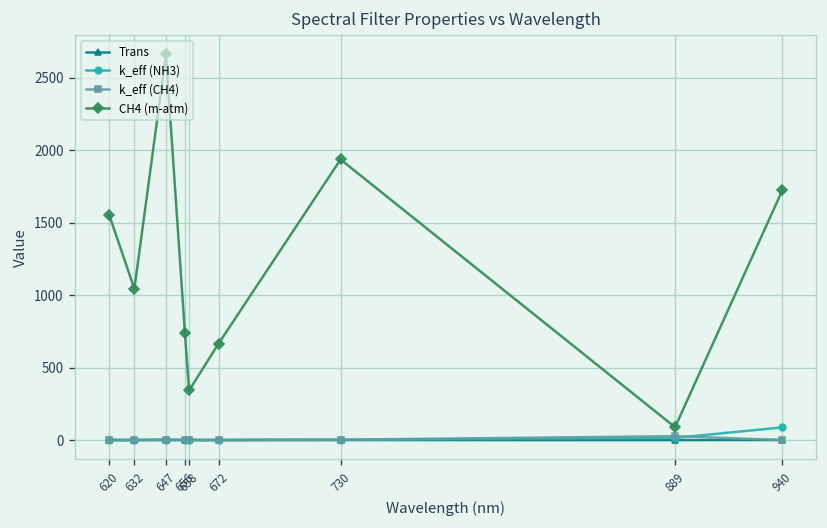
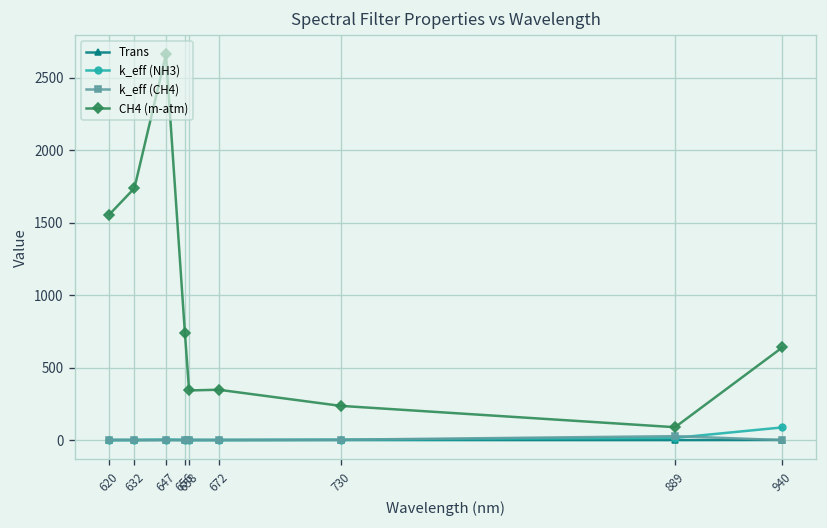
CH4 (m-atm), 632: 1040 -> 1740
CH4 (m-atm), 672: 670 -> 350
CH4 (m-atm), 730: 1940 -> 240
CH4 (m-atm), 940: 1720 -> 640
